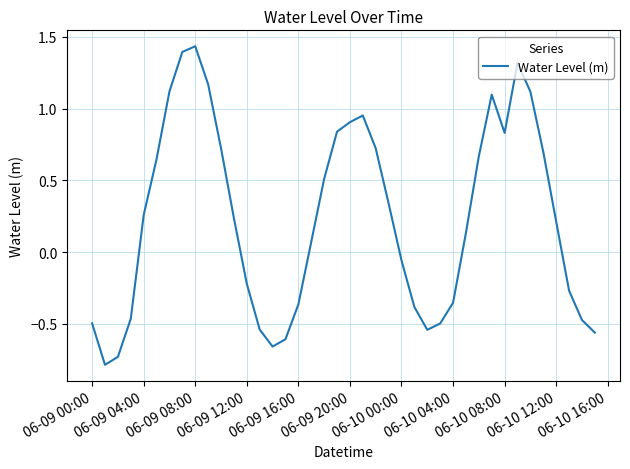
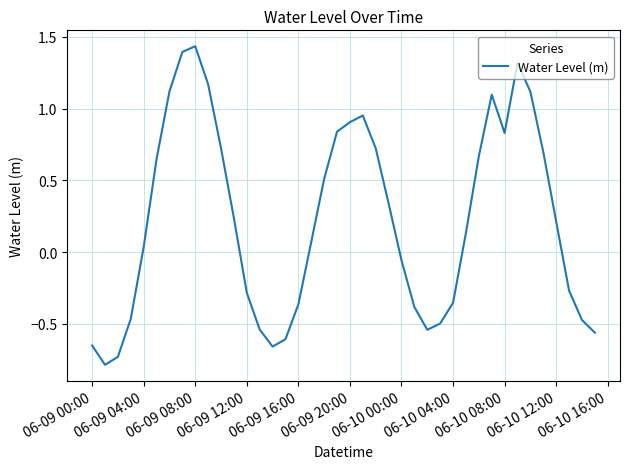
06-09 00:00: -0.50 -> -0.65
06-09 04:00: 0.26 -> 0.04
06-09 12:00: -0.22 -> -0.28
